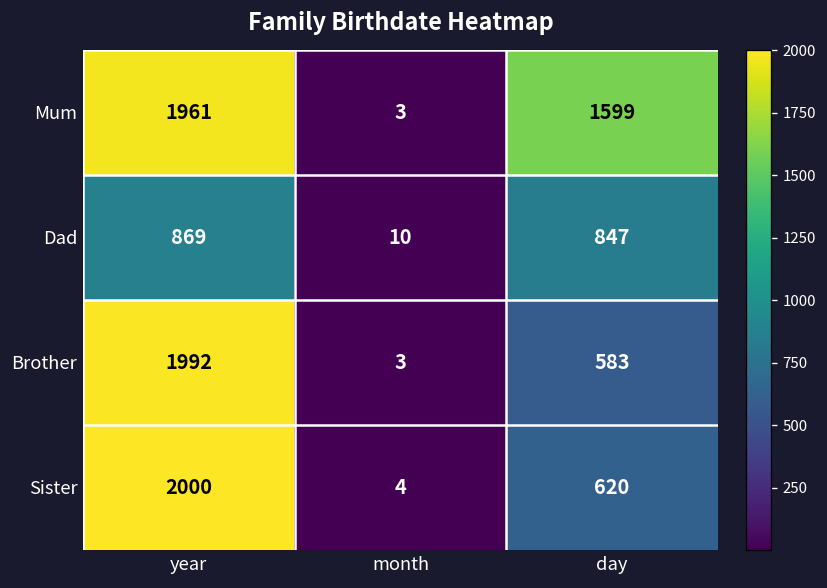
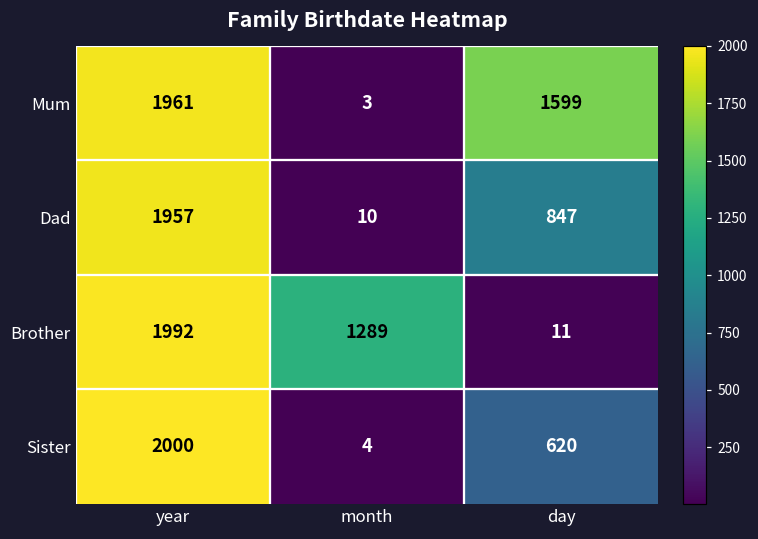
Dad, year: 869 -> 1957
Brother, month: 3 -> 1289
Brother, day: 583 -> 11
